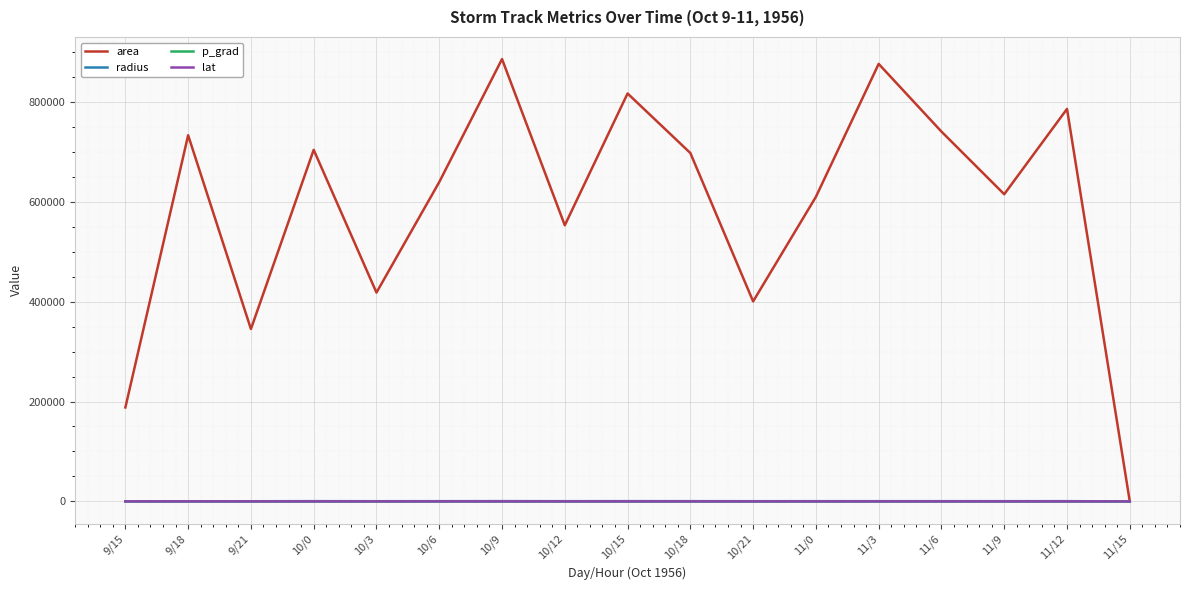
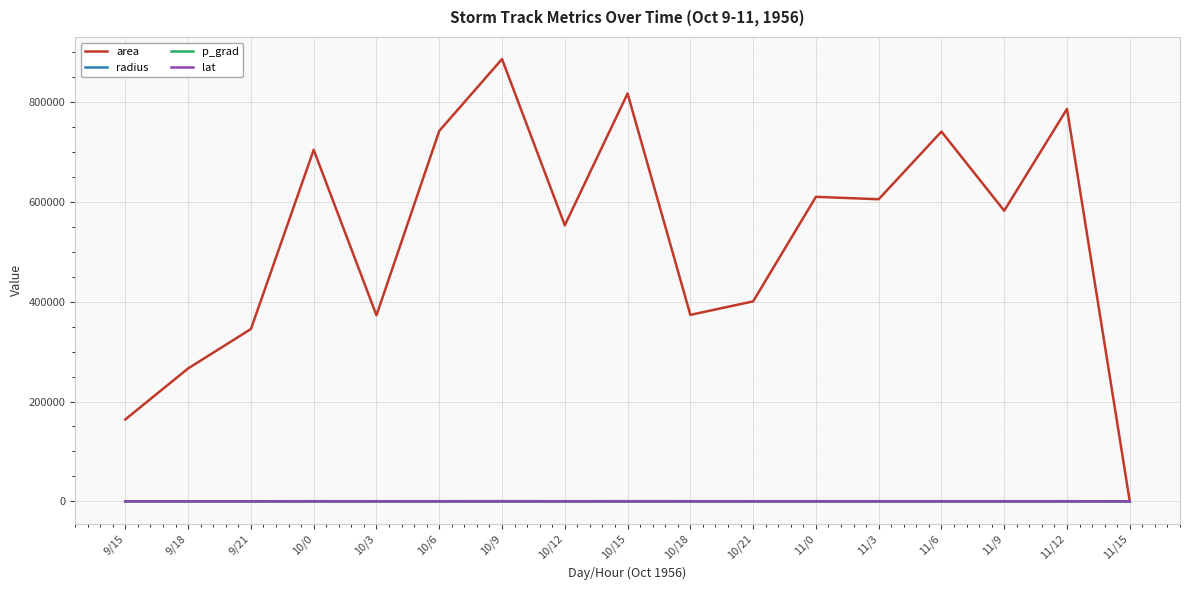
area, 9/15: 190000 -> 160000
area, 9/18: 730000 -> 270000
area, 10/3: 420000 -> 370000
area, 10/6: 640000 -> 740000
area, 10/18: 700000 -> 370000
area, 11/3: 880000 -> 610000
area, 11/9: 620000 -> 580000
